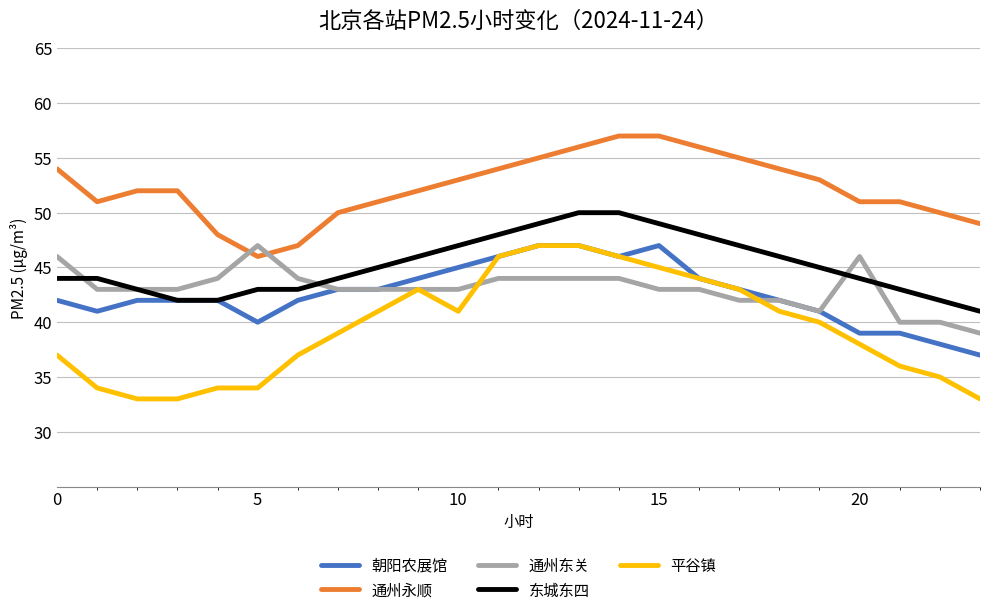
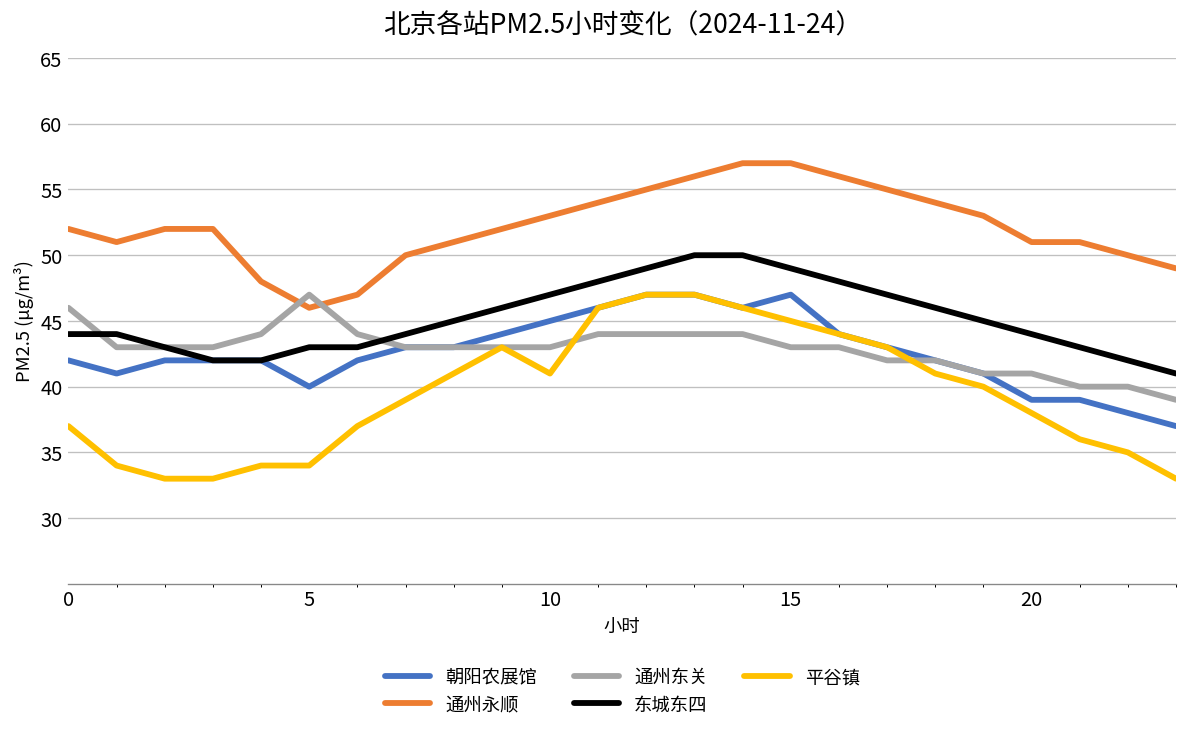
通州永顺, 0: 54 -> 52
通州东关, 20: 46 -> 41
